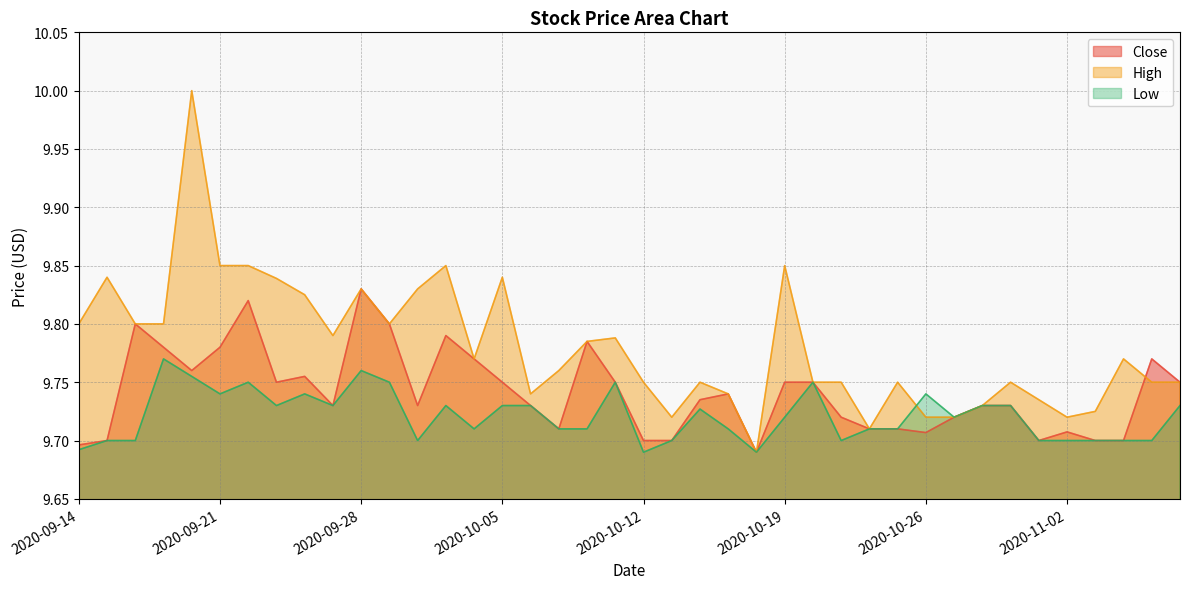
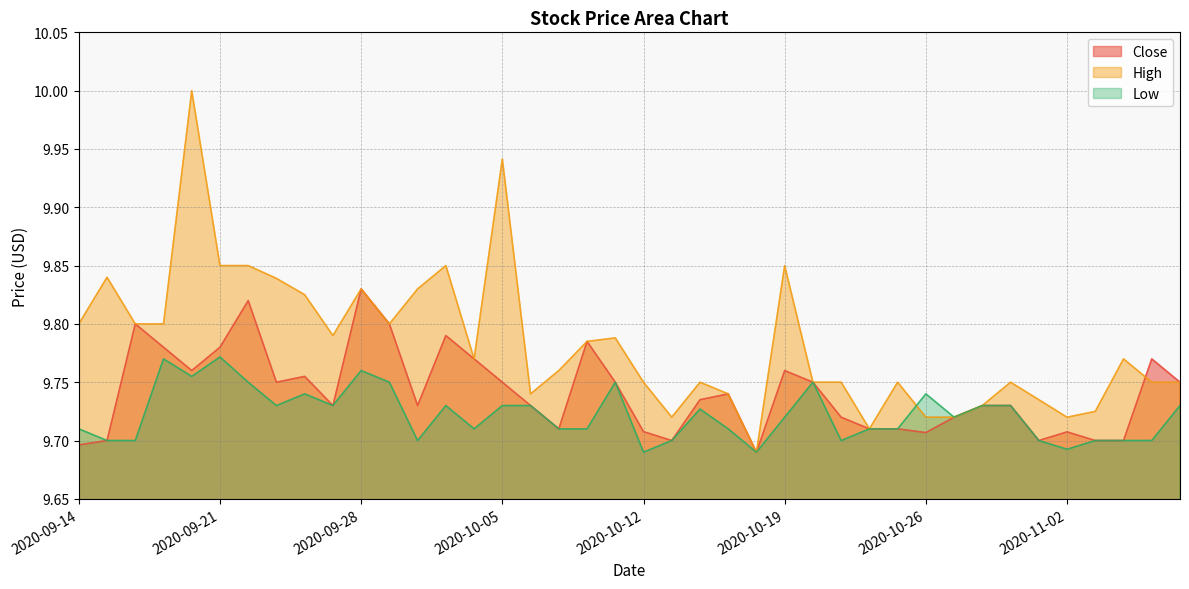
Low, 2020-09-14: 9.692 -> 9.710
Low, 2020-09-21: 9.740 -> 9.772
High, 2020-10-05: 9.840 -> 9.941
Close, 2020-10-12: 9.700 -> 9.708
Close, 2020-10-19: 9.75 -> 9.76
Low, 2020-11-02: 9.700 -> 9.693
